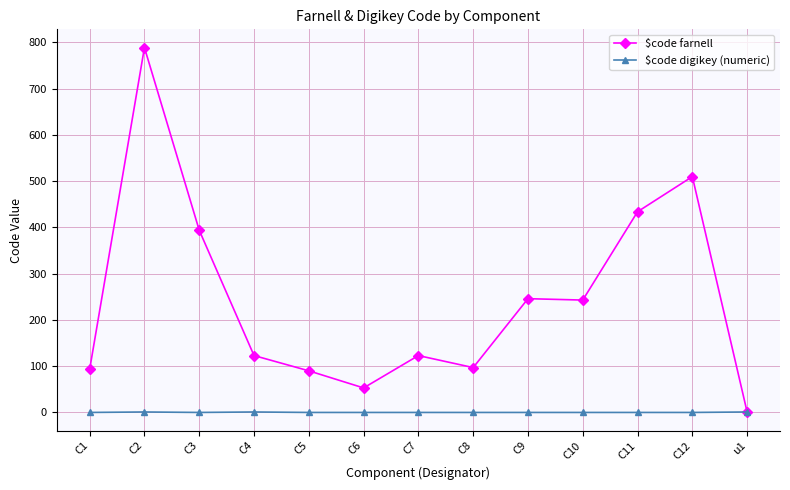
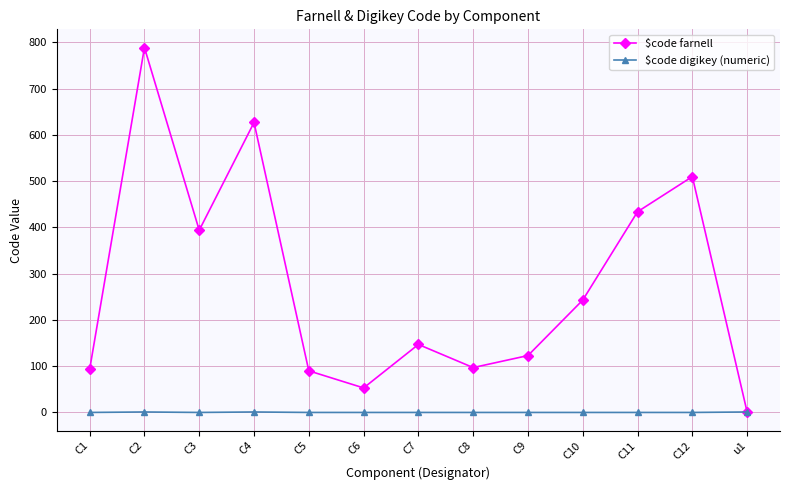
$code farnell, C4: 120 -> 630
$code farnell, C7: 120 -> 150
$code farnell, C9: 250 -> 120
